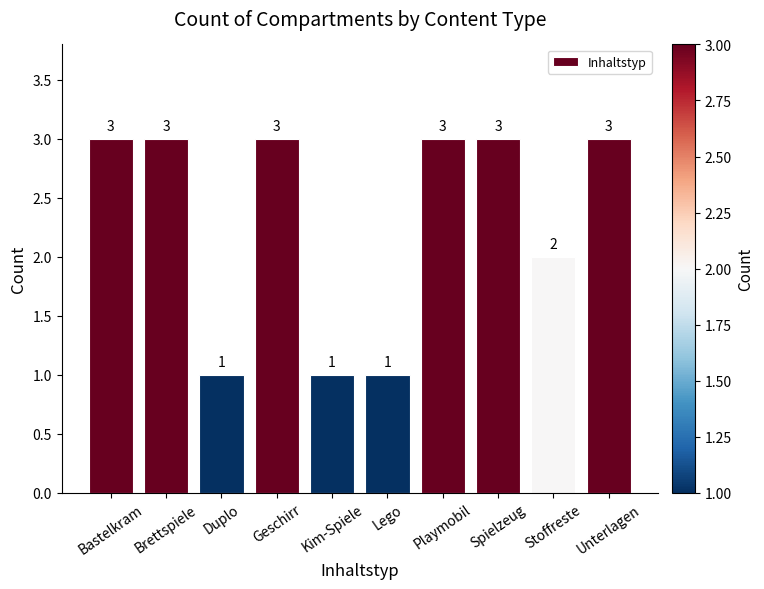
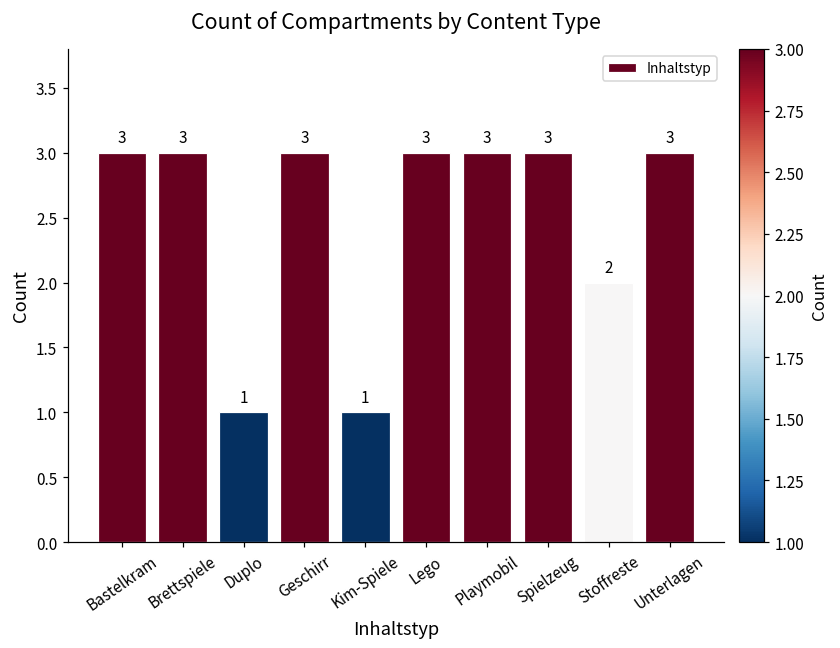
Lego: 1 -> 3
